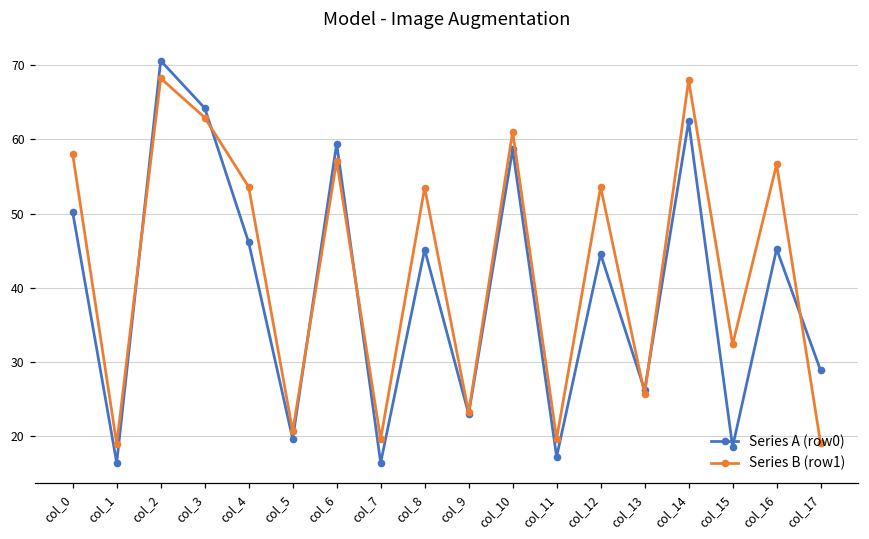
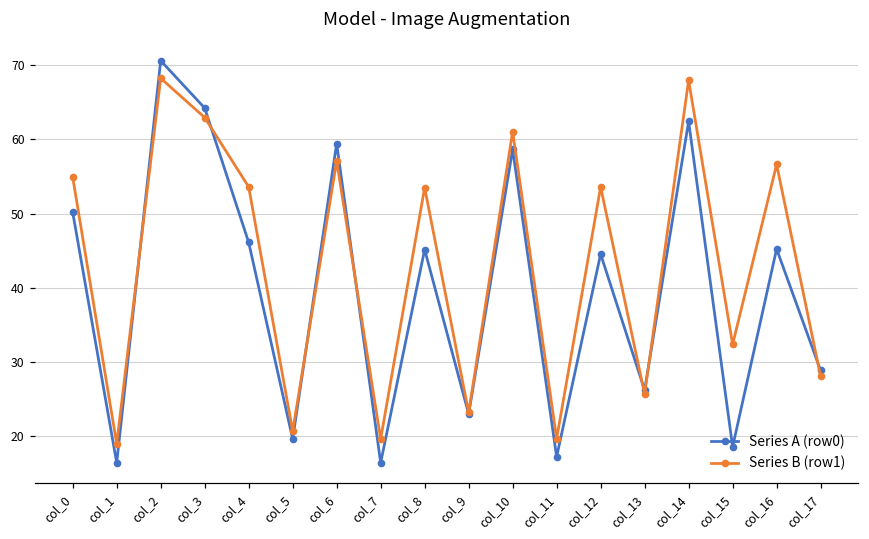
Series B (row1), col_0: 58 -> 55
Series B (row1), col_17: 19 -> 28
